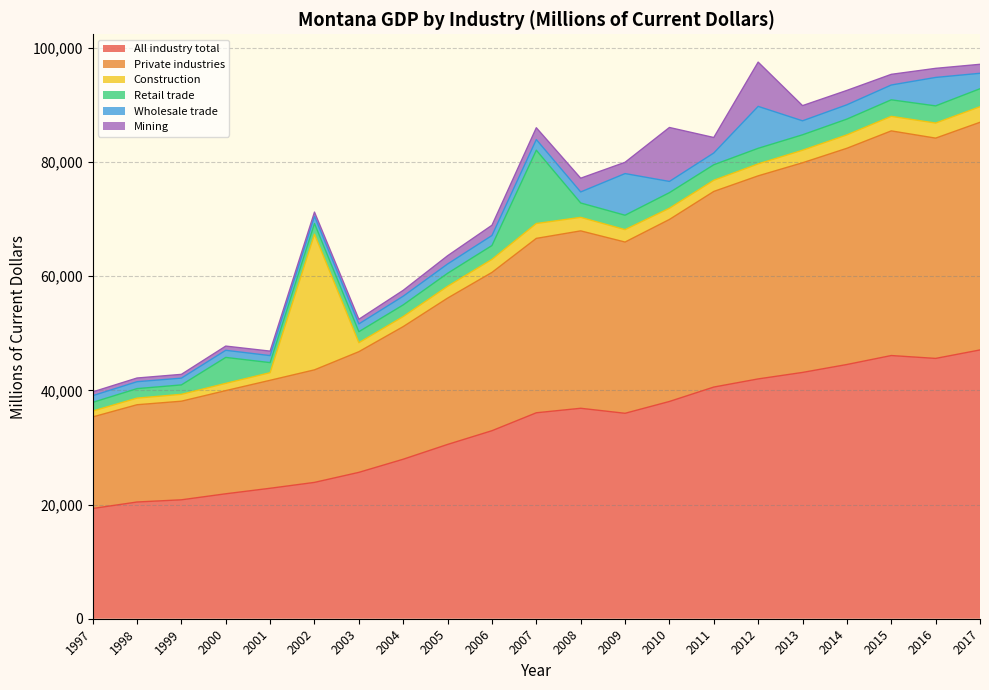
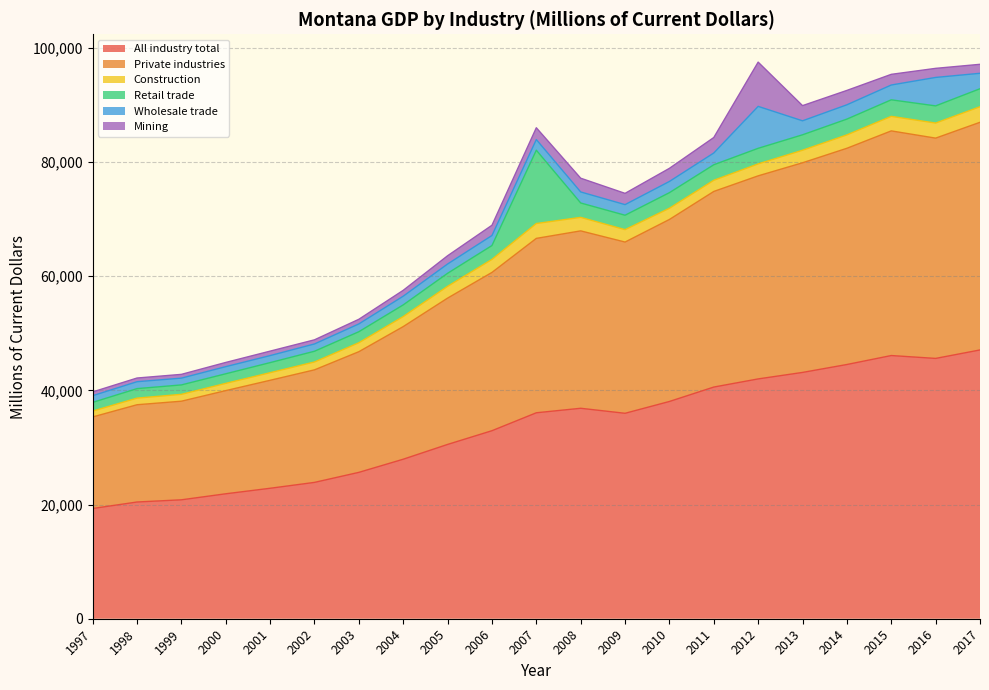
Retail trade, 2000: 5,000 -> 2,000
Construction, 2002: 24,000 -> 1,000
Wholesale trade, 2009: 7,000 -> 2,000
Mining, 2010: 9,000 -> 2,000
